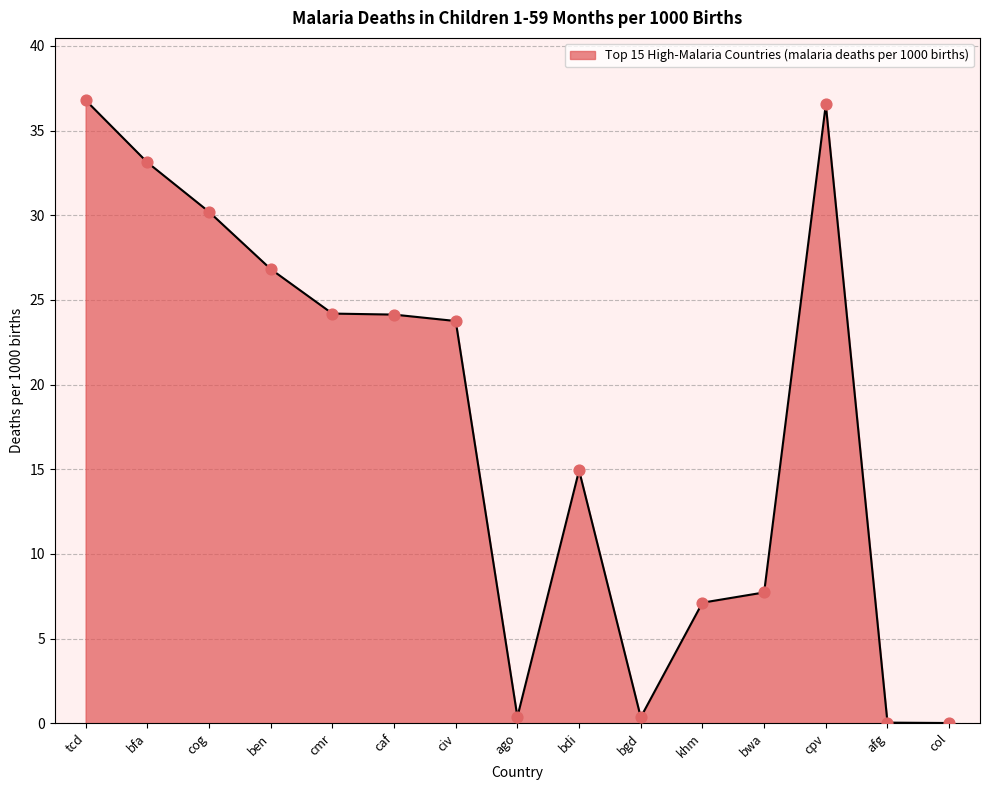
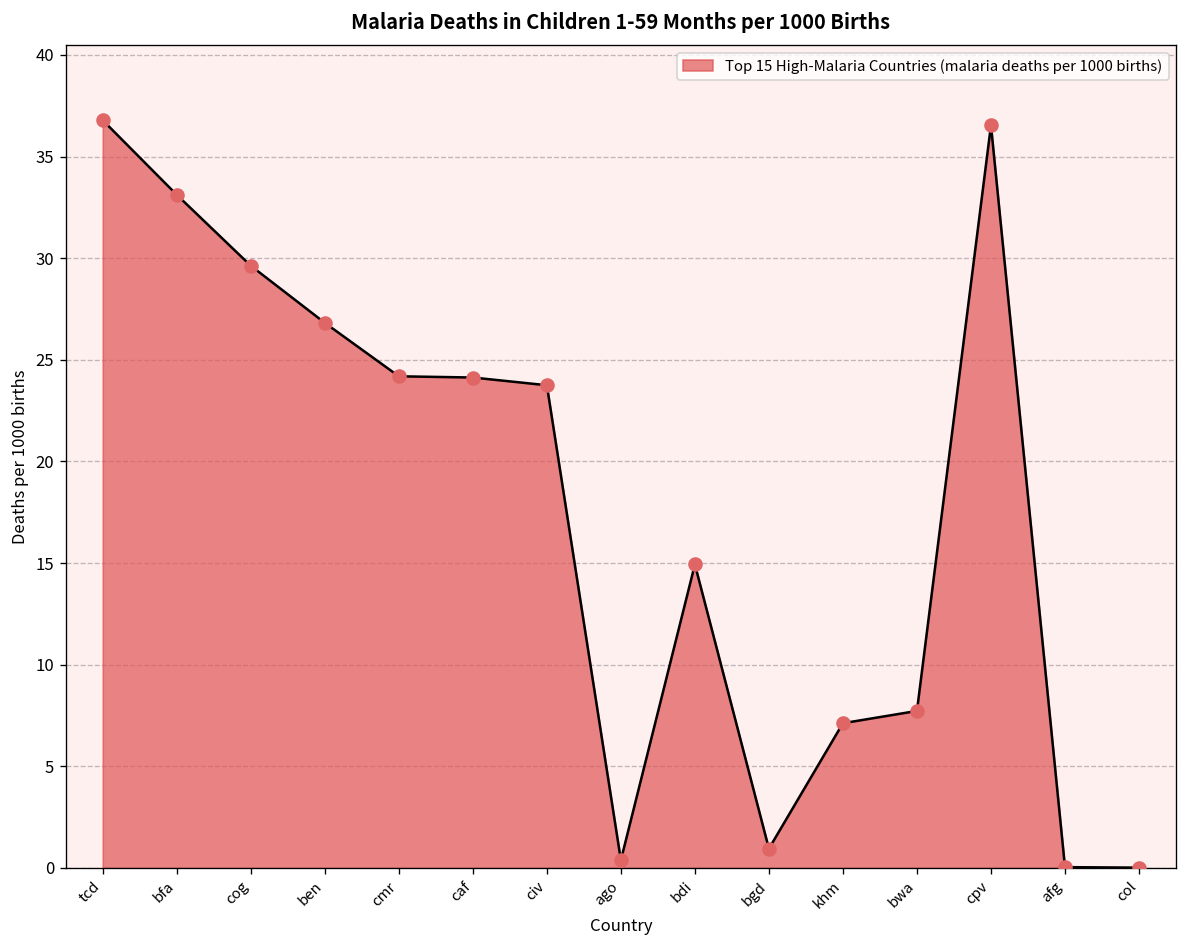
cog: 30.2 -> 29.6
bgd: 0.4 -> 0.9
